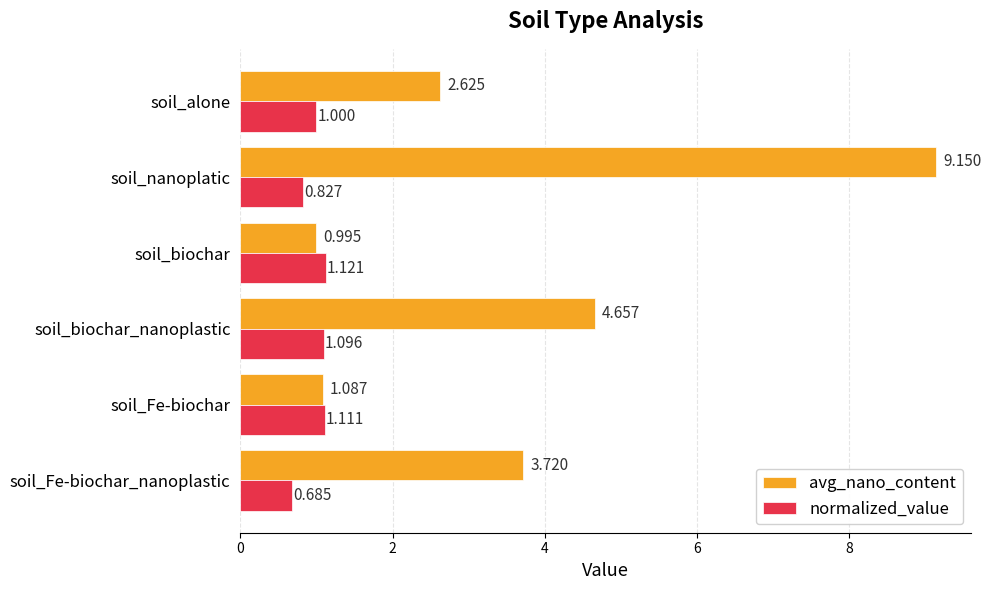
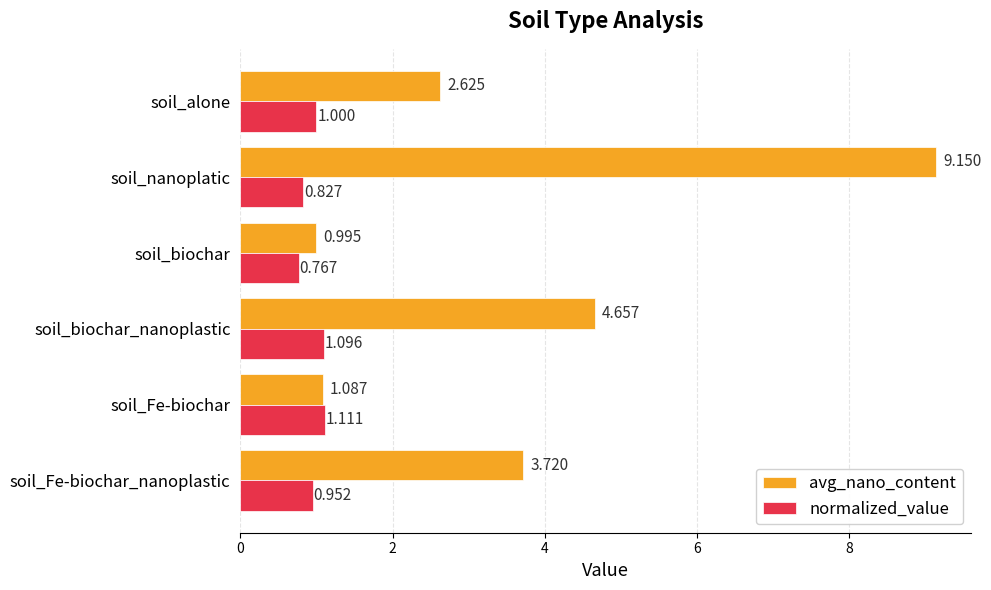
normalized_value, soil_biochar: 1.121 -> 0.767
normalized_value, soil_Fe-biochar_nanoplastic: 0.685 -> 0.952
